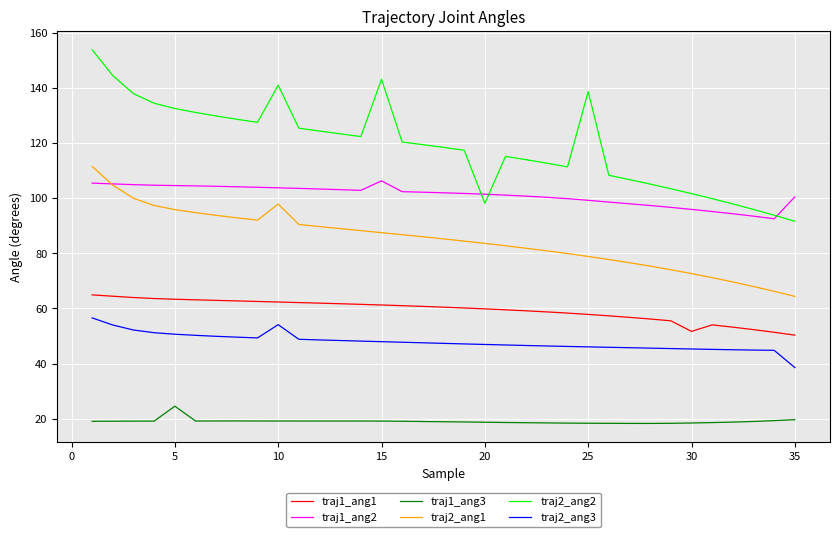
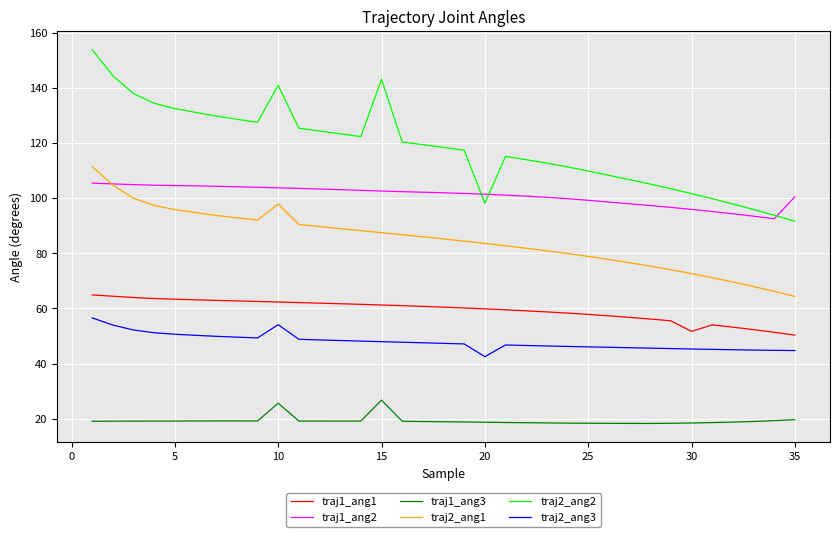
traj1_ang3, 5: 25 -> 19
traj1_ang3, 10: 19 -> 26
traj1_ang2, 15: 106 -> 103
traj1_ang3, 15: 19 -> 27
traj2_ang3, 20: 47 -> 43
traj2_ang2, 25: 139 -> 110
traj2_ang3, 35: 39 -> 45
